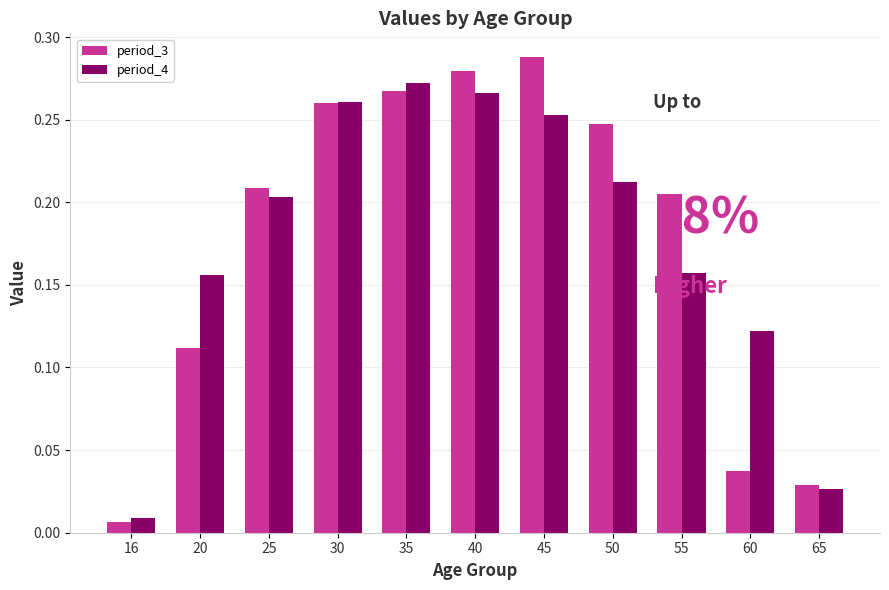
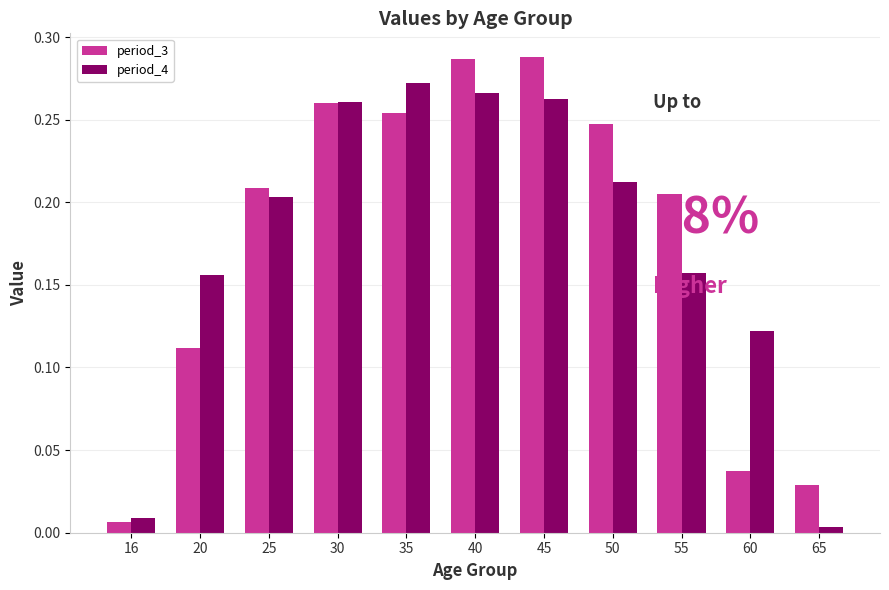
period_3, 35: 0.267 -> 0.254
period_3, 40: 0.279 -> 0.287
period_4, 45: 0.253 -> 0.262
period_4, 65: 0.026 -> 0.003
